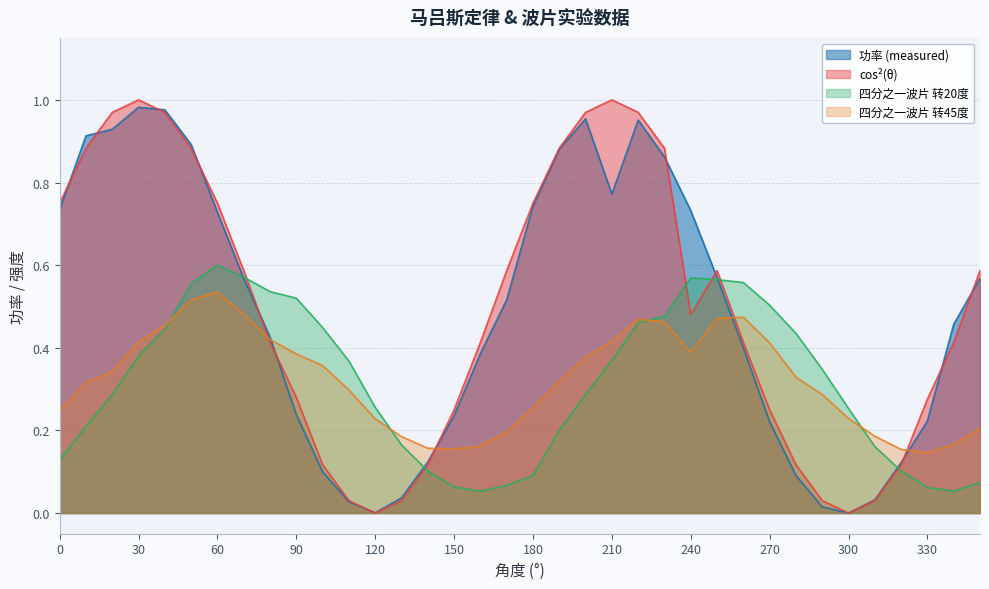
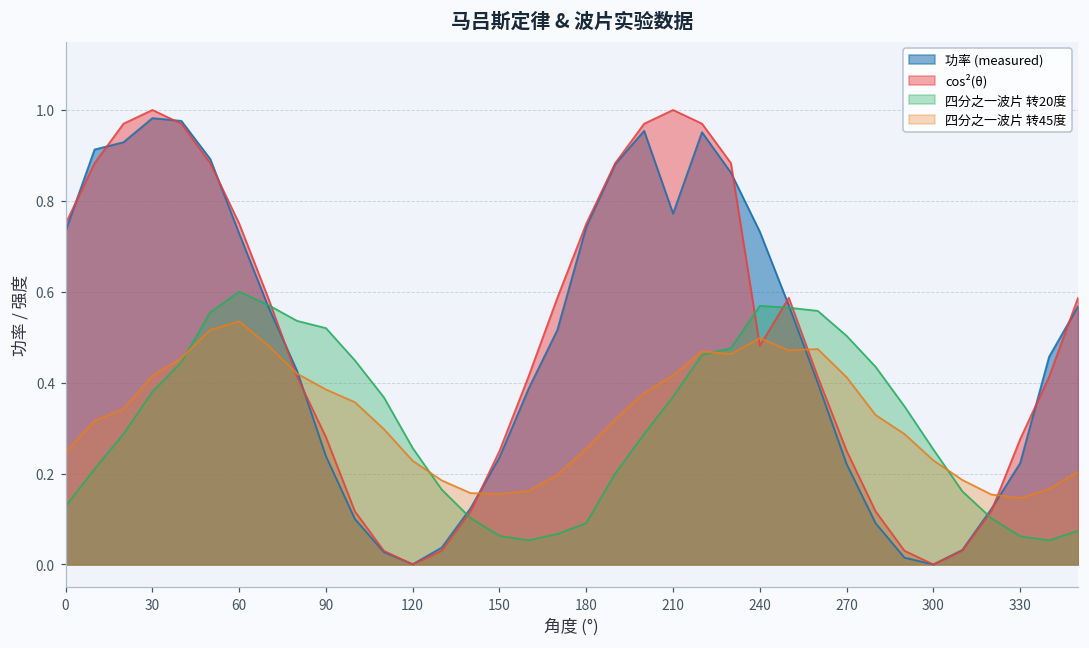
四分之一波片 转45度, 240: 0.39 -> 0.50
